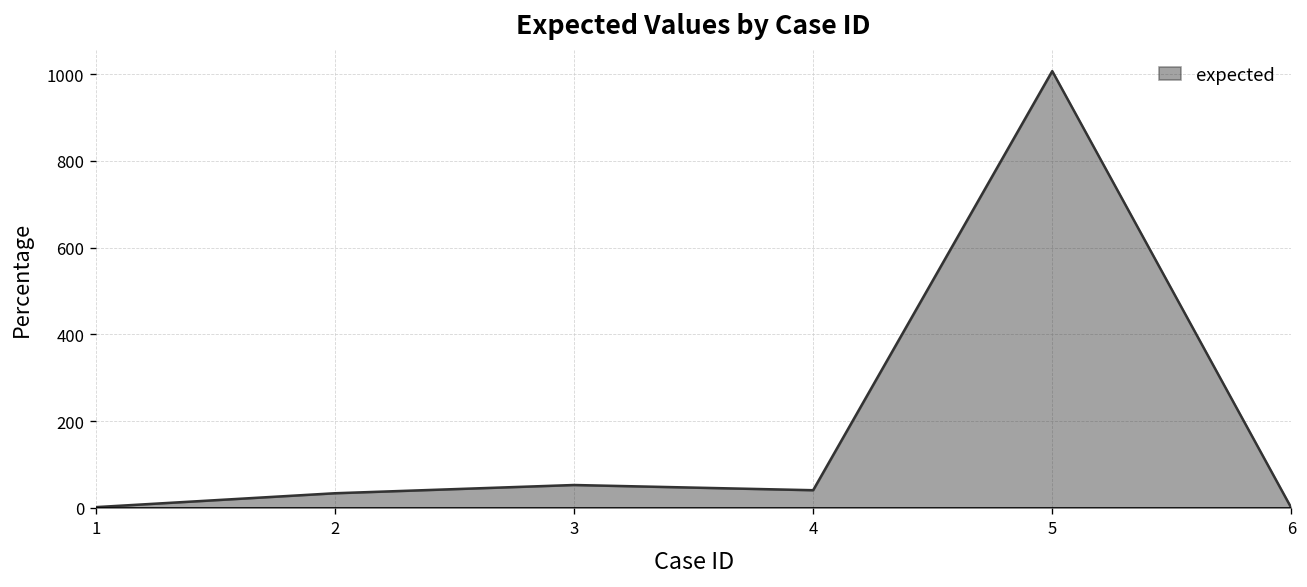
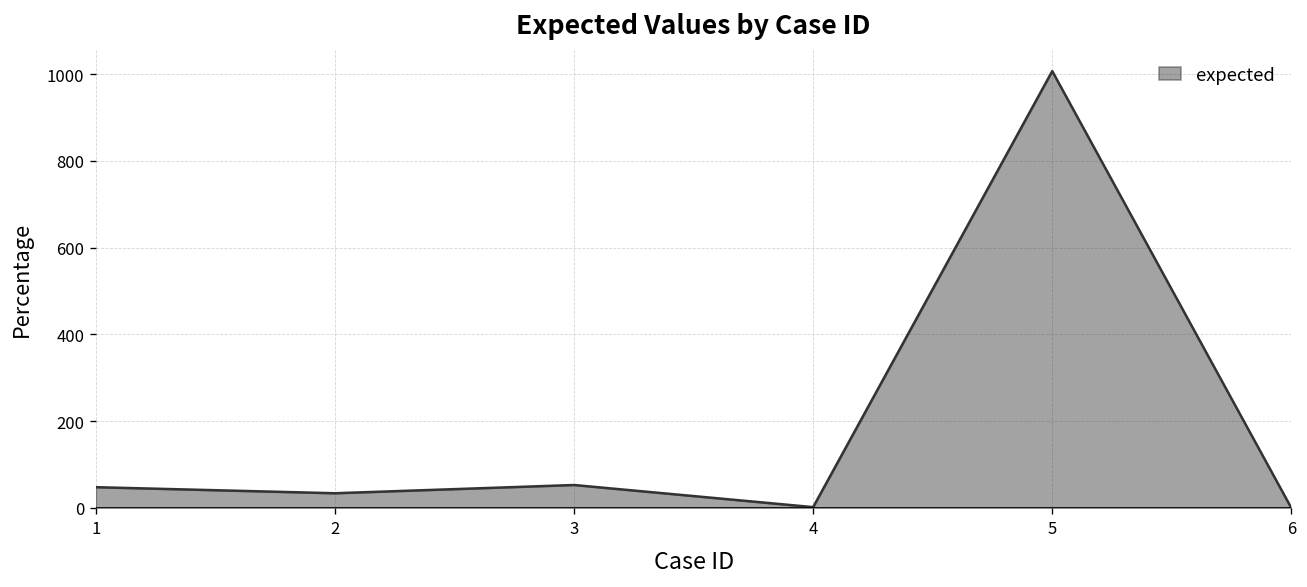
1: 0 -> 50
4: 40 -> 0
